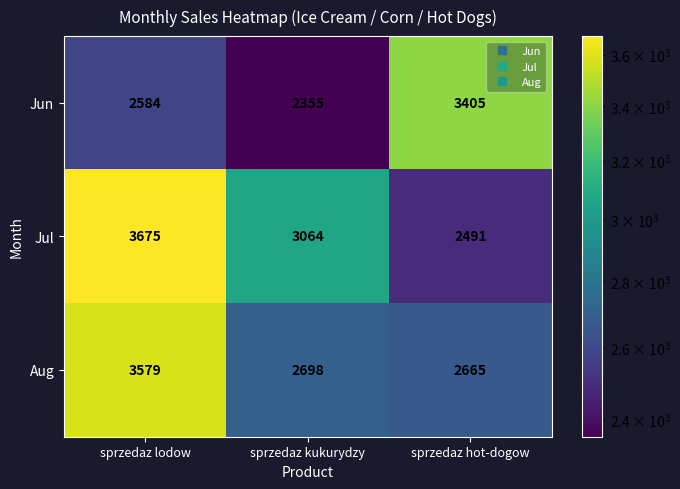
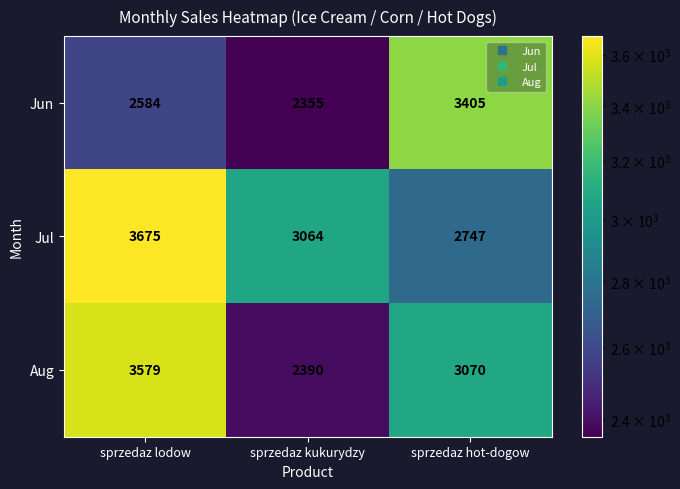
Jul, sprzedaz hot-dogow: 2491 -> 2747
Aug, sprzedaz kukurydzy: 2698 -> 2390
Aug, sprzedaz hot-dogow: 2665 -> 3070
